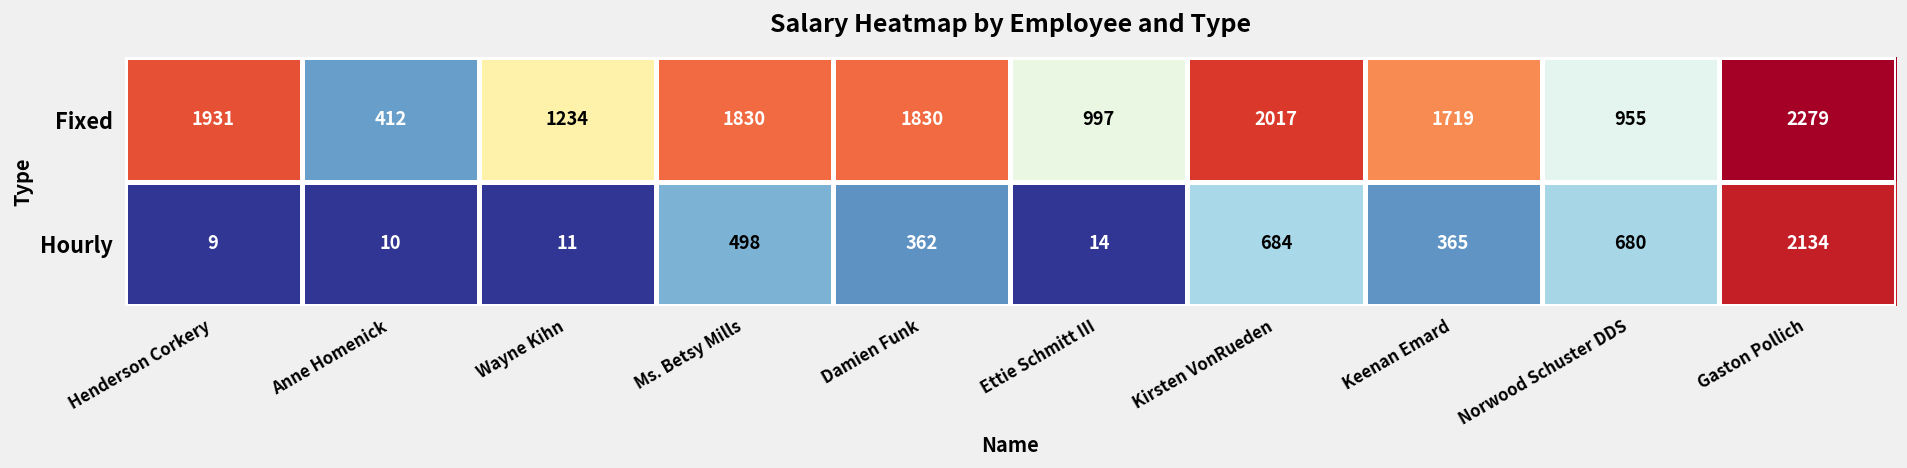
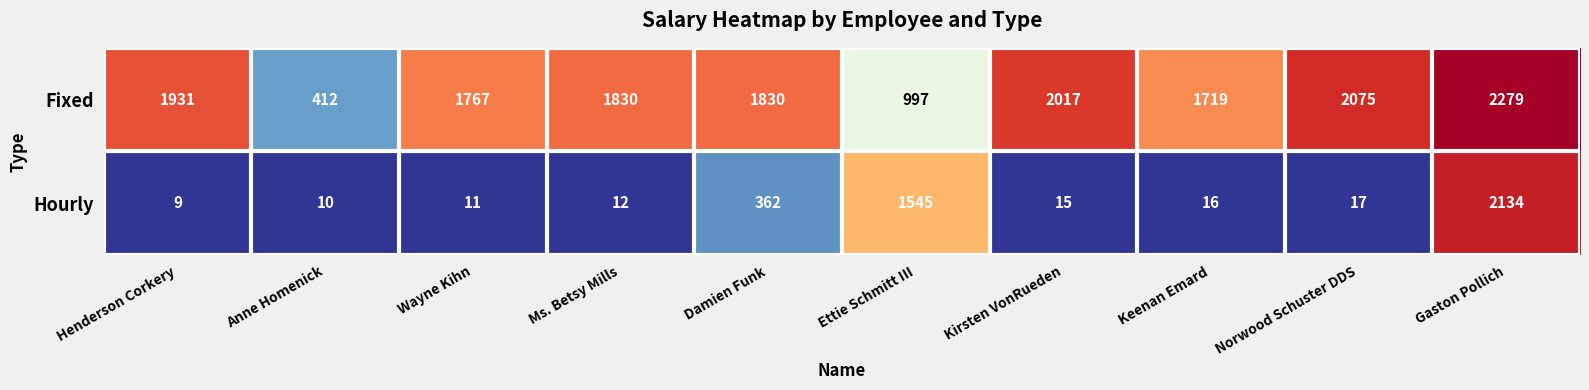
Fixed, Wayne Kihn: 1234 -> 1767
Fixed, Norwood Schuster DDS: 955 -> 2075
Hourly, Ms. Betsy Mills: 498 -> 12
Hourly, Ettie Schmitt III: 14 -> 1545
Hourly, Kirsten VonRueden: 684 -> 15
Hourly, Keenan Emard: 365 -> 16
Hourly, Norwood Schuster DDS: 680 -> 17
